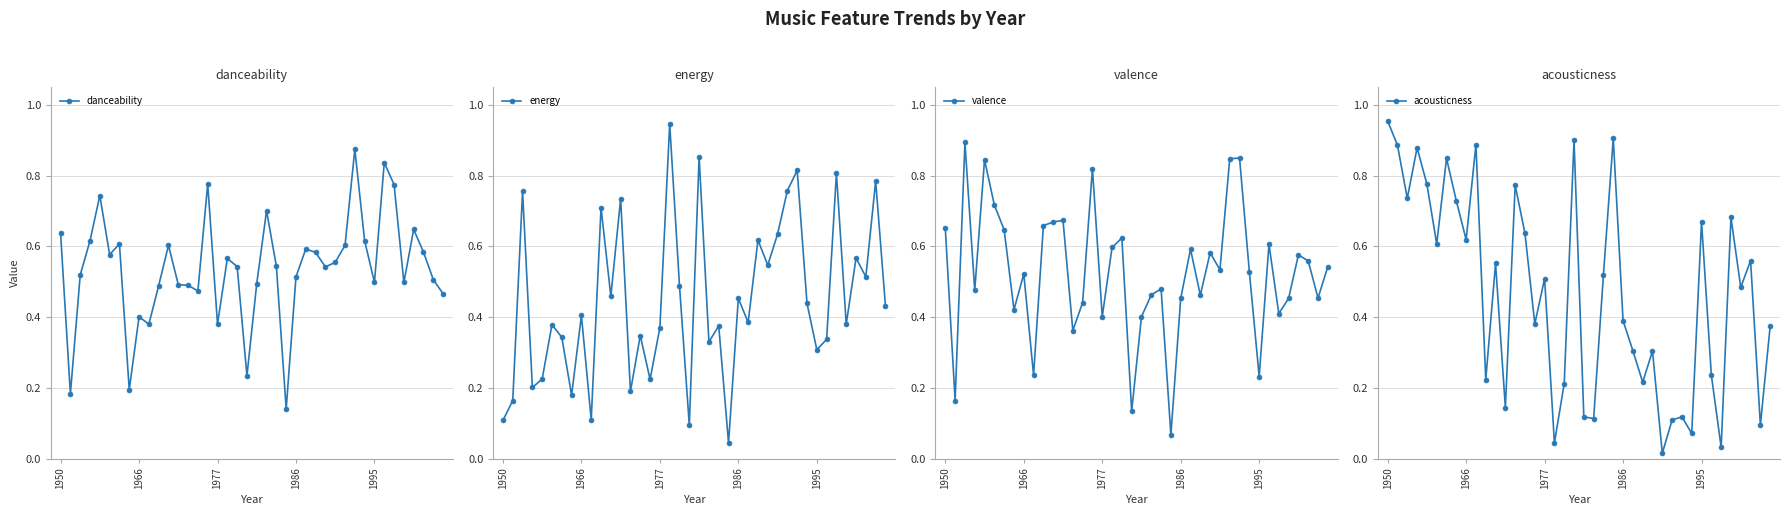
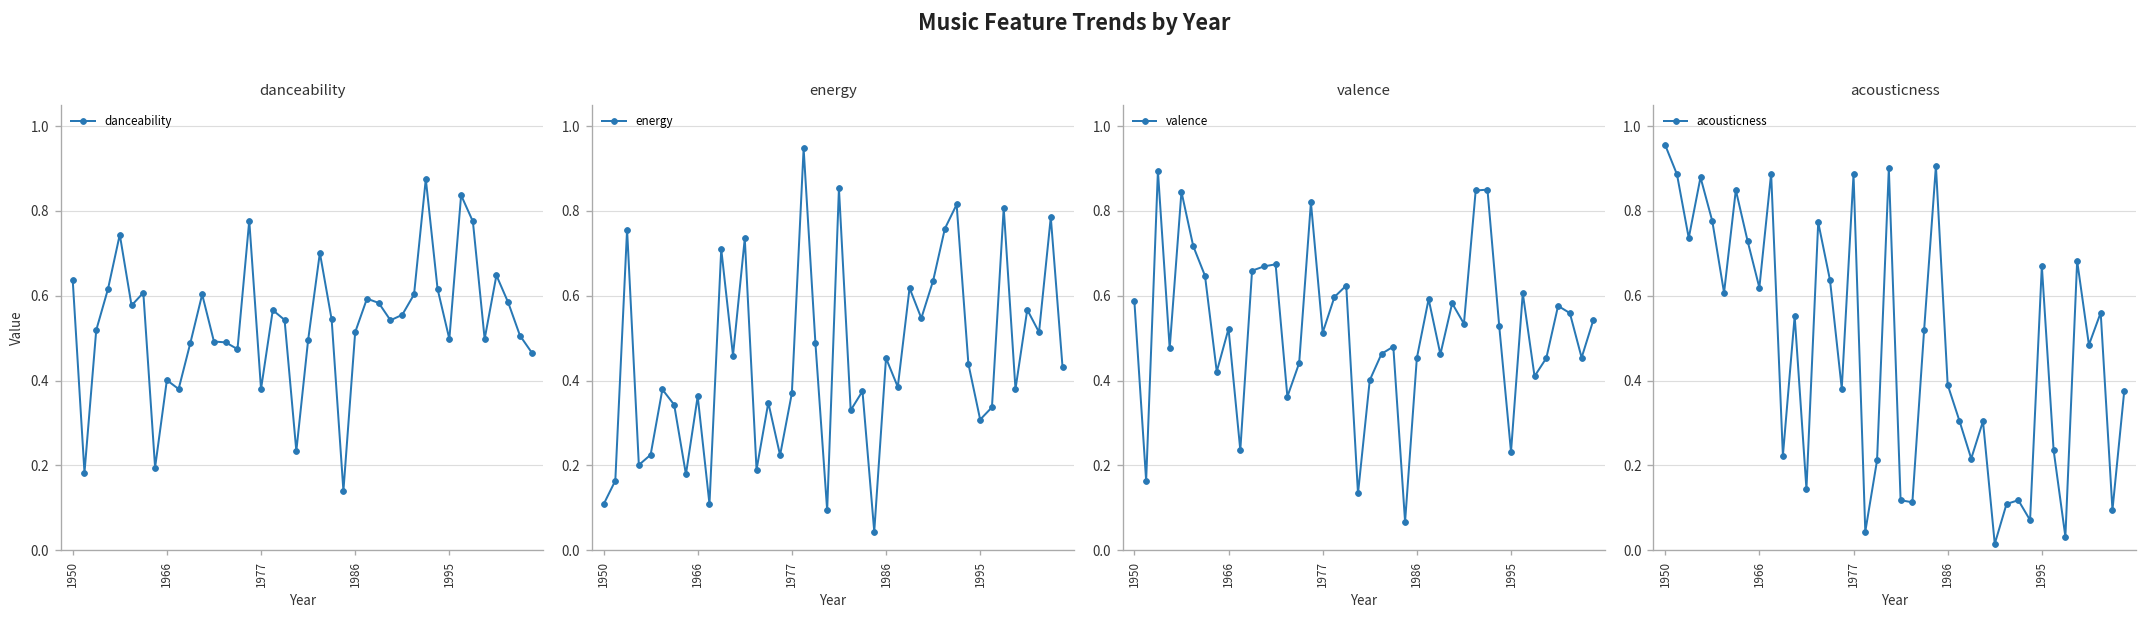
energy, 1966: 0.41 -> 0.36
valence, 1950: 0.65 -> 0.59
valence, 1977: 0.40 -> 0.51
acousticness, 1977: 0.51 -> 0.89
